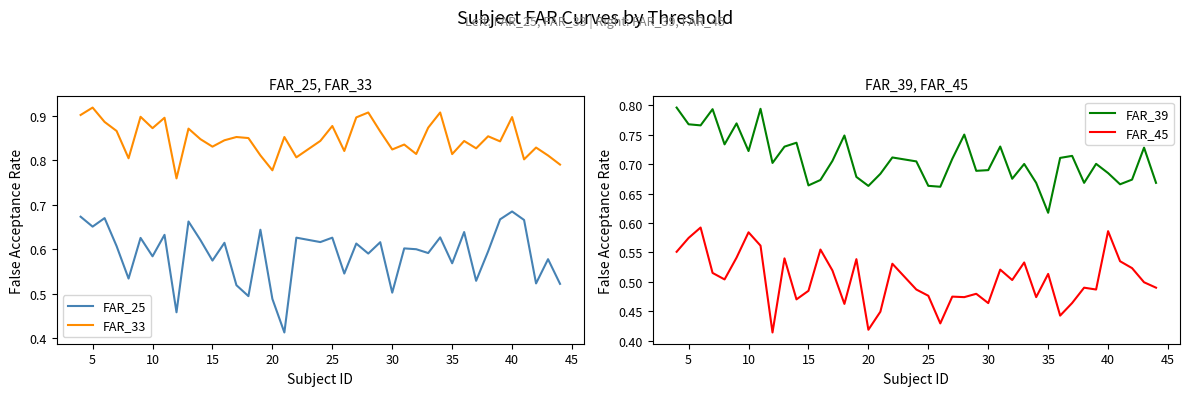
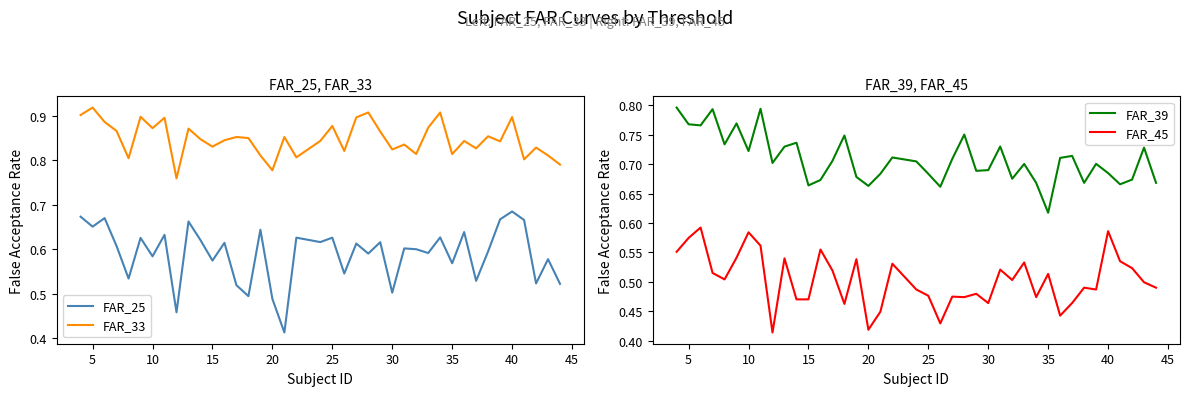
FAR_39, FAR_45, FAR_45, 15: 0.48 -> 0.47
FAR_39, FAR_45, FAR_39, 25: 0.66 -> 0.68
